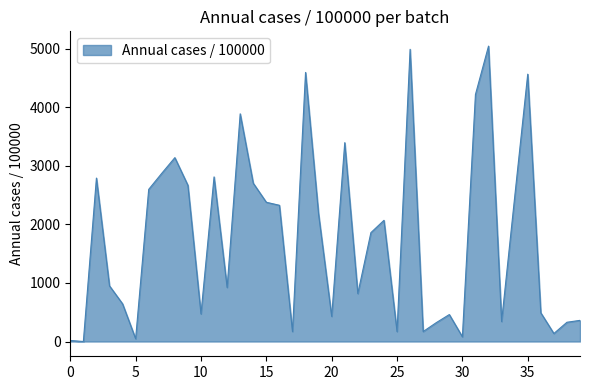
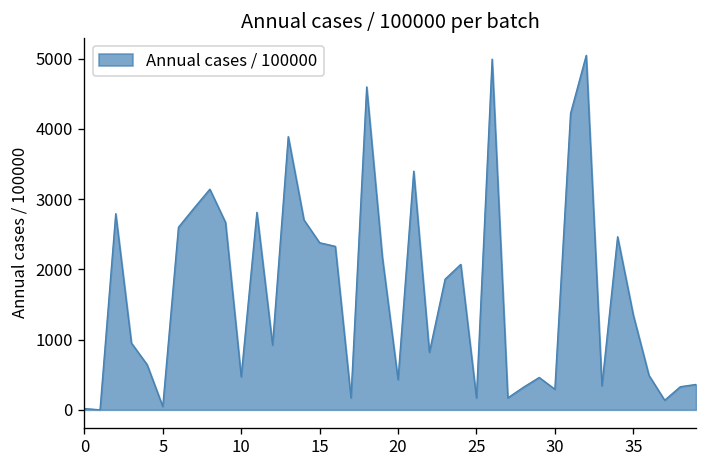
30: 100 -> 300
35: 4600 -> 1400
